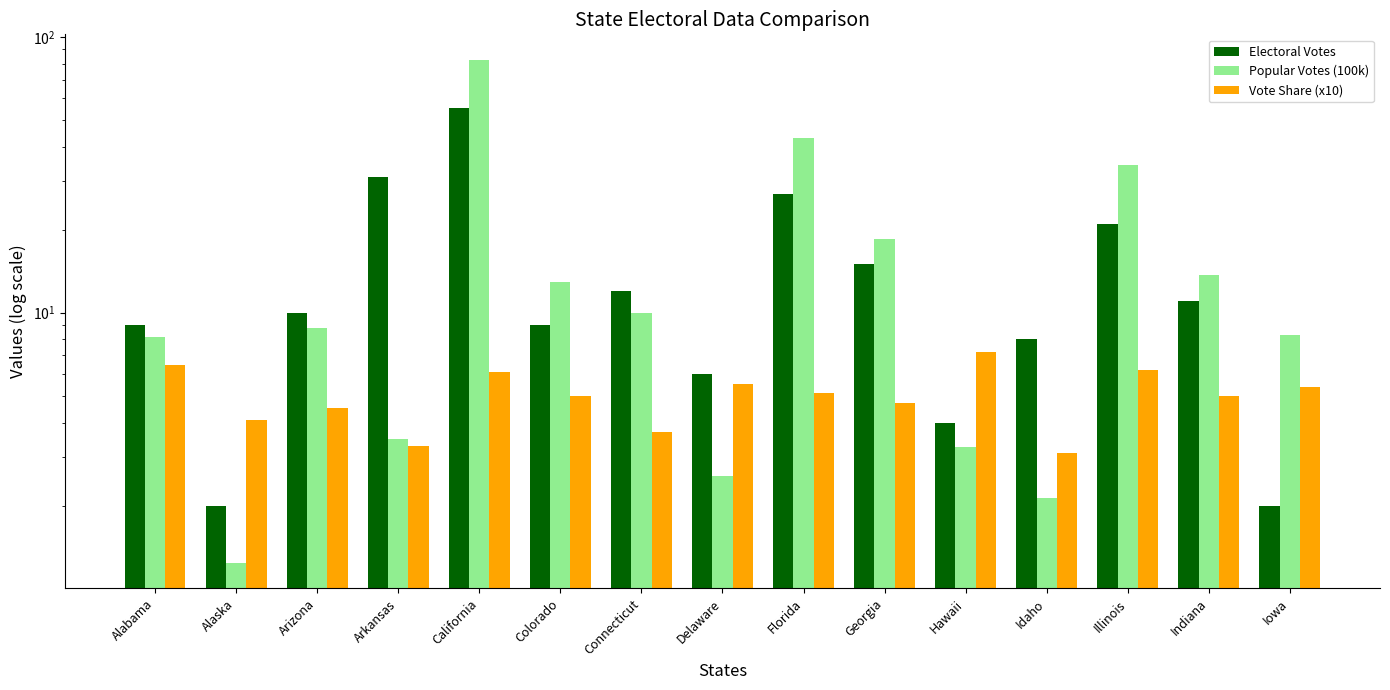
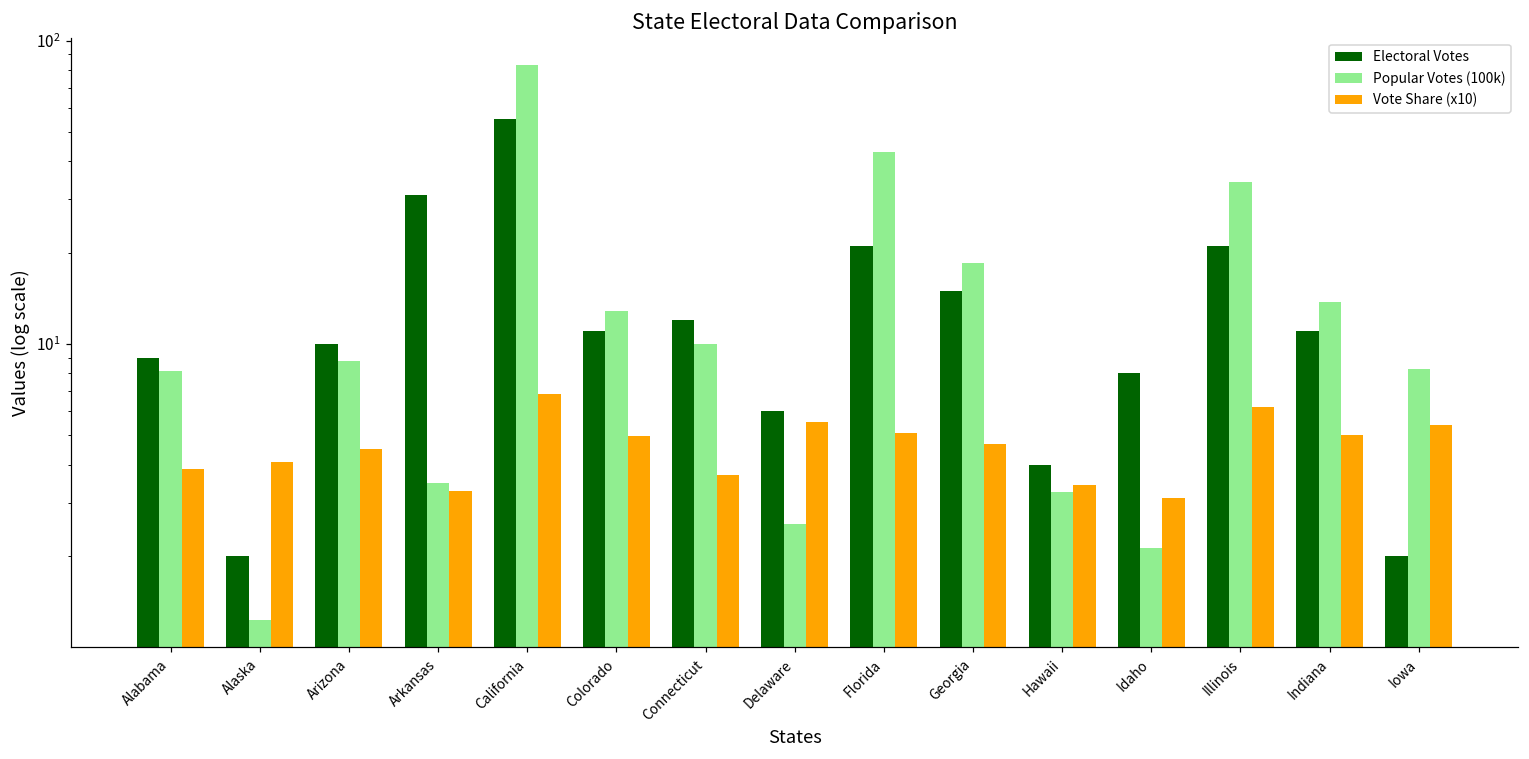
Vote Share (x10), Alabama: 6.5 -> 3.9
Vote Share (x10), California: 6.1 -> 6.9
Electoral Votes, Colorado: 9 -> 11
Electoral Votes, Florida: 27 -> 21
Vote Share (x10), Hawaii: 7.2 -> 3.4
